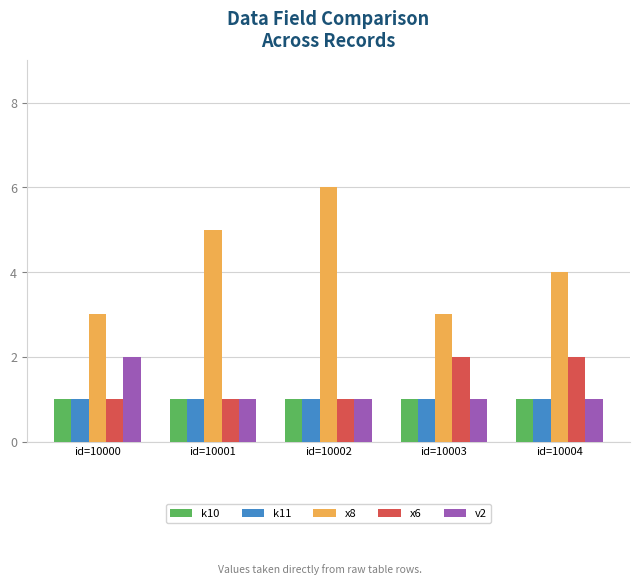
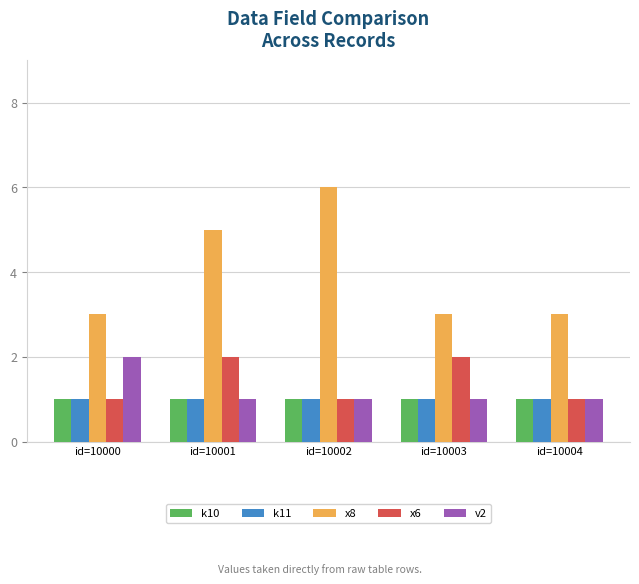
x6, id=10001: 1 -> 2
x8, id=10004: 4 -> 3
x6, id=10004: 2 -> 1
